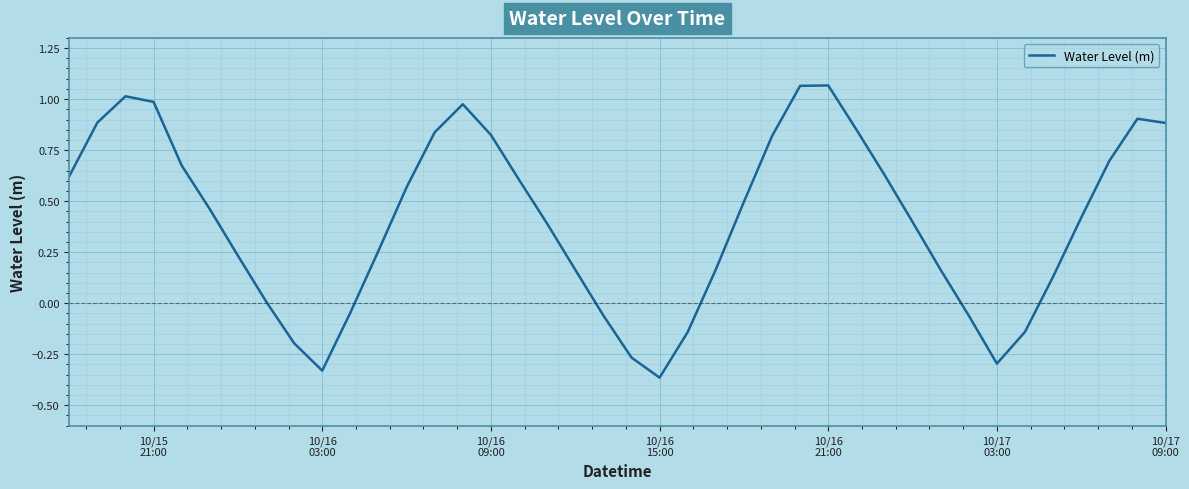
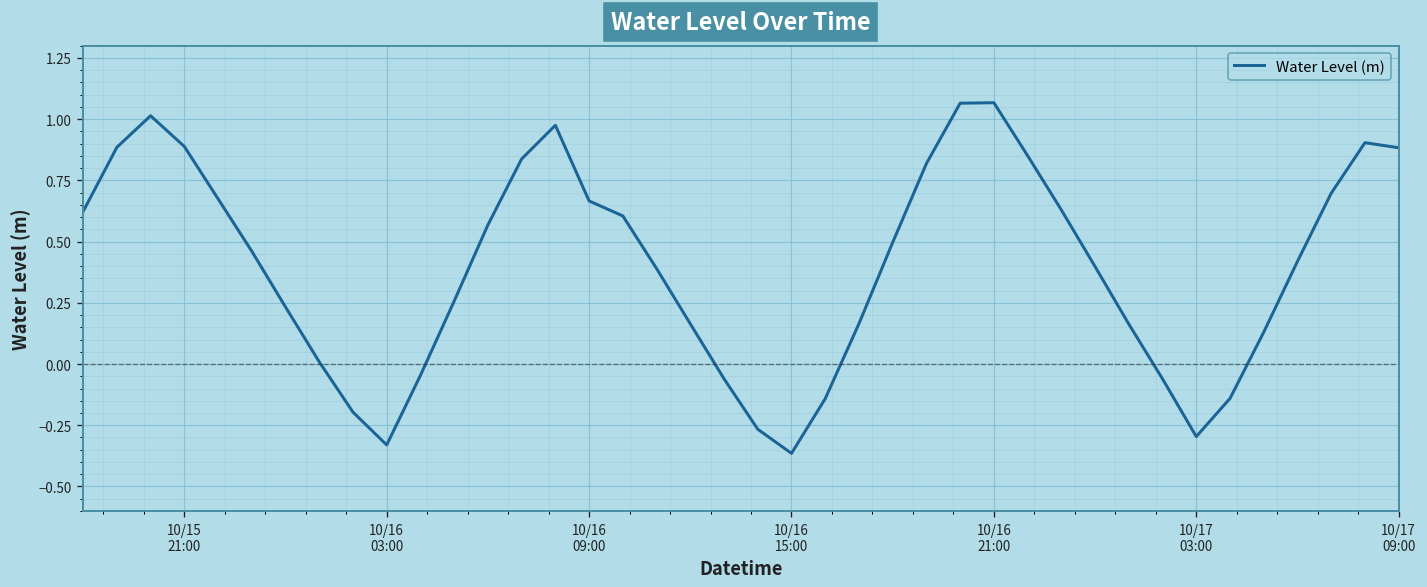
10/15 21:00: 0.99 -> 0.89
10/16 09:00: 0.82 -> 0.67
